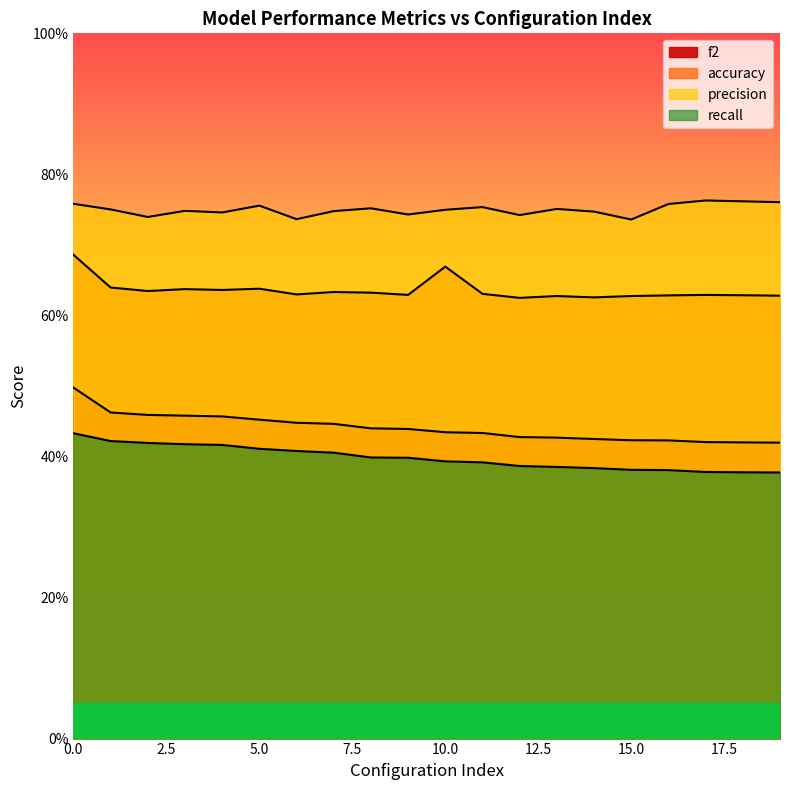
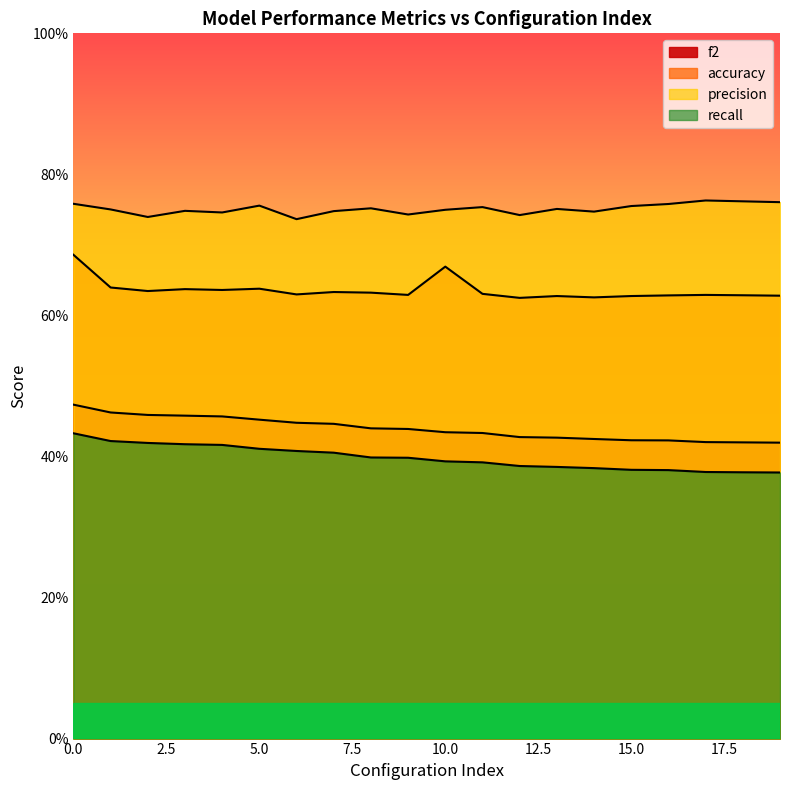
f2, 0.0: 50% -> 47%
precision, 15.0: 74% -> 76%
